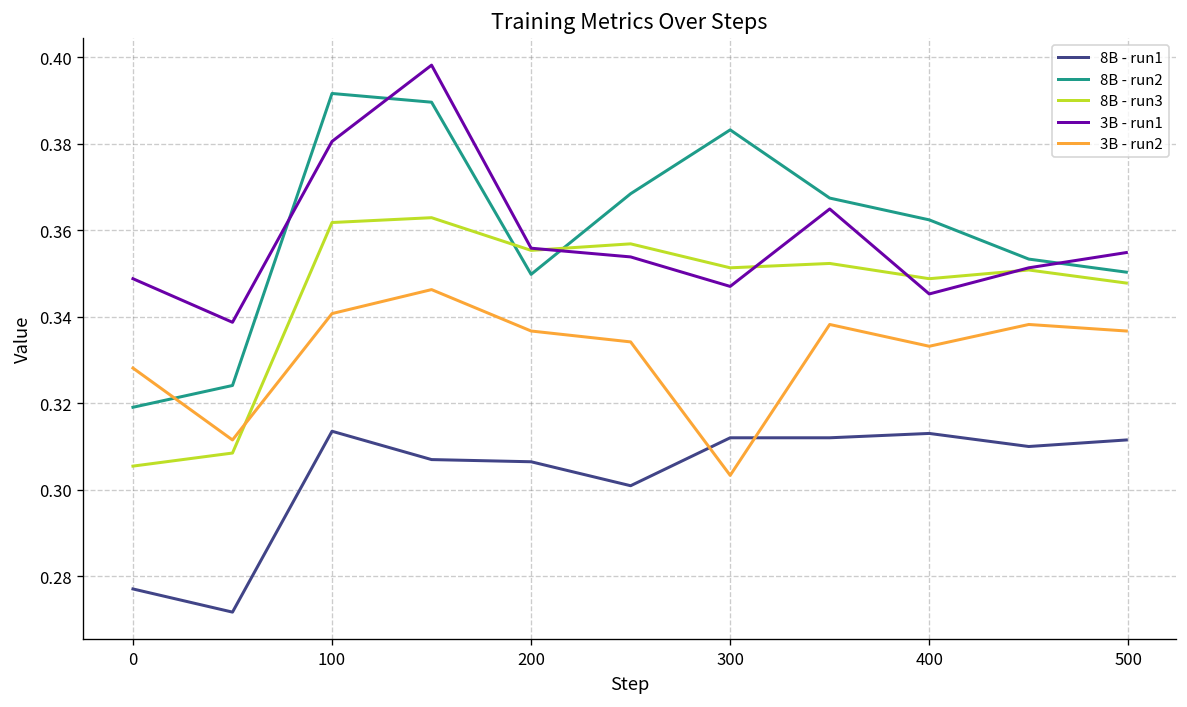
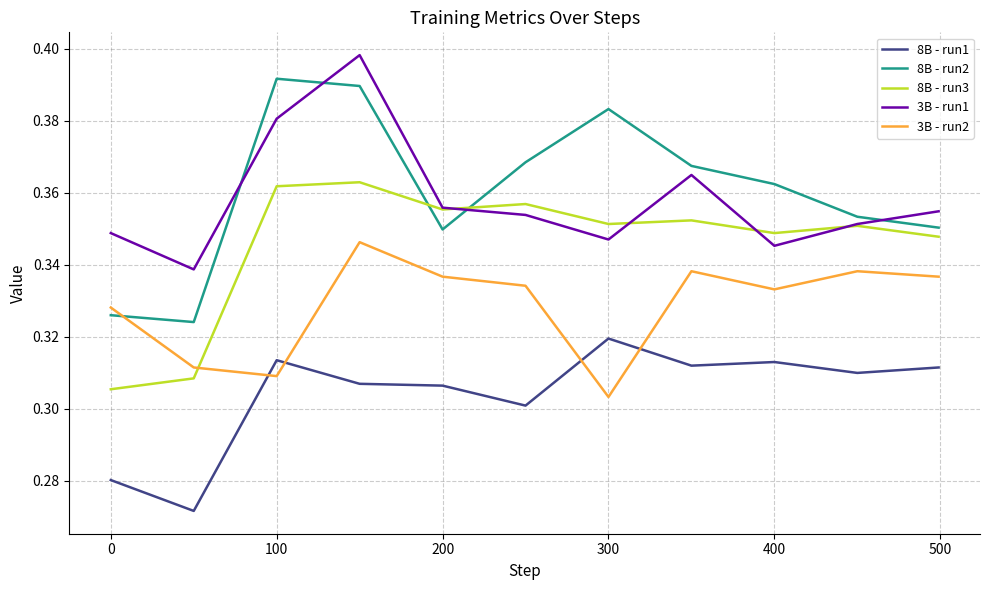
8B - run1, 0: 0.277 -> 0.280
8B - run2, 0: 0.319 -> 0.326
3B - run2, 100: 0.341 -> 0.309
8B - run1, 300: 0.312 -> 0.320
